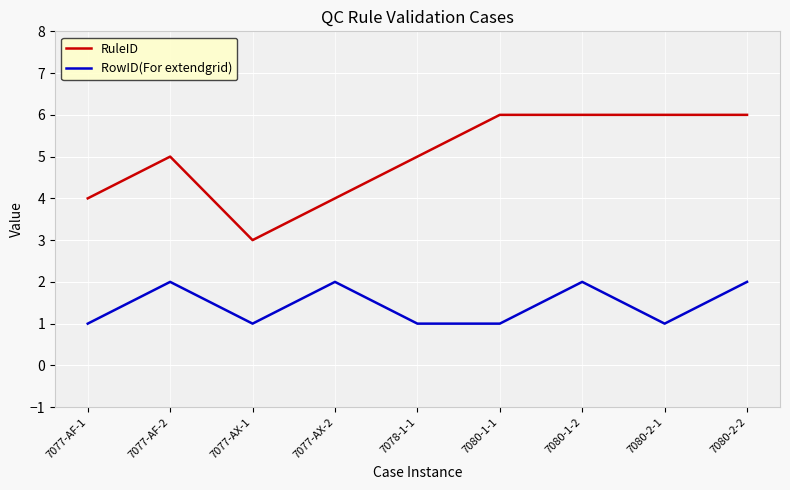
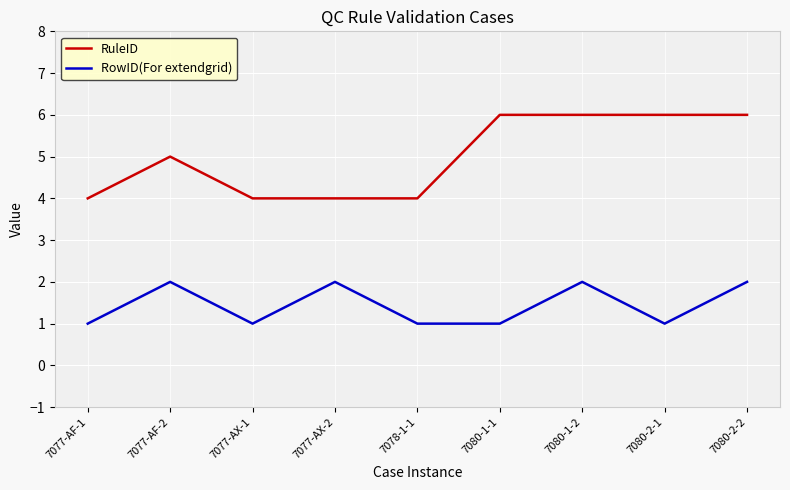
RuleID, 7077-AX-1: 3 -> 4
RuleID, 7078-1-1: 5 -> 4
